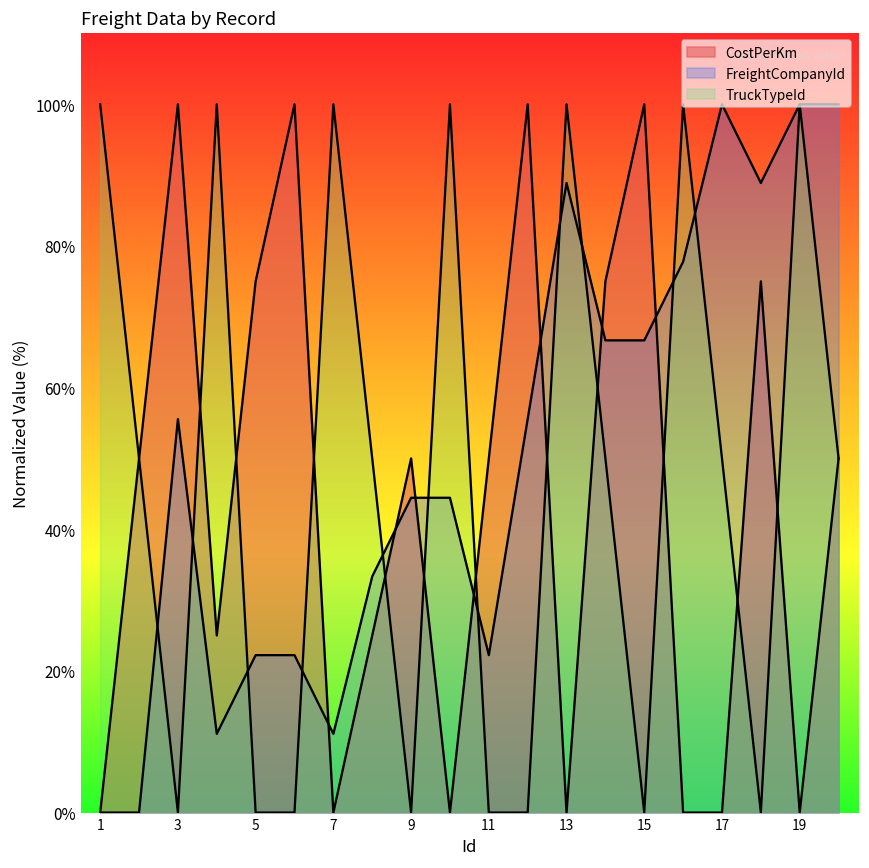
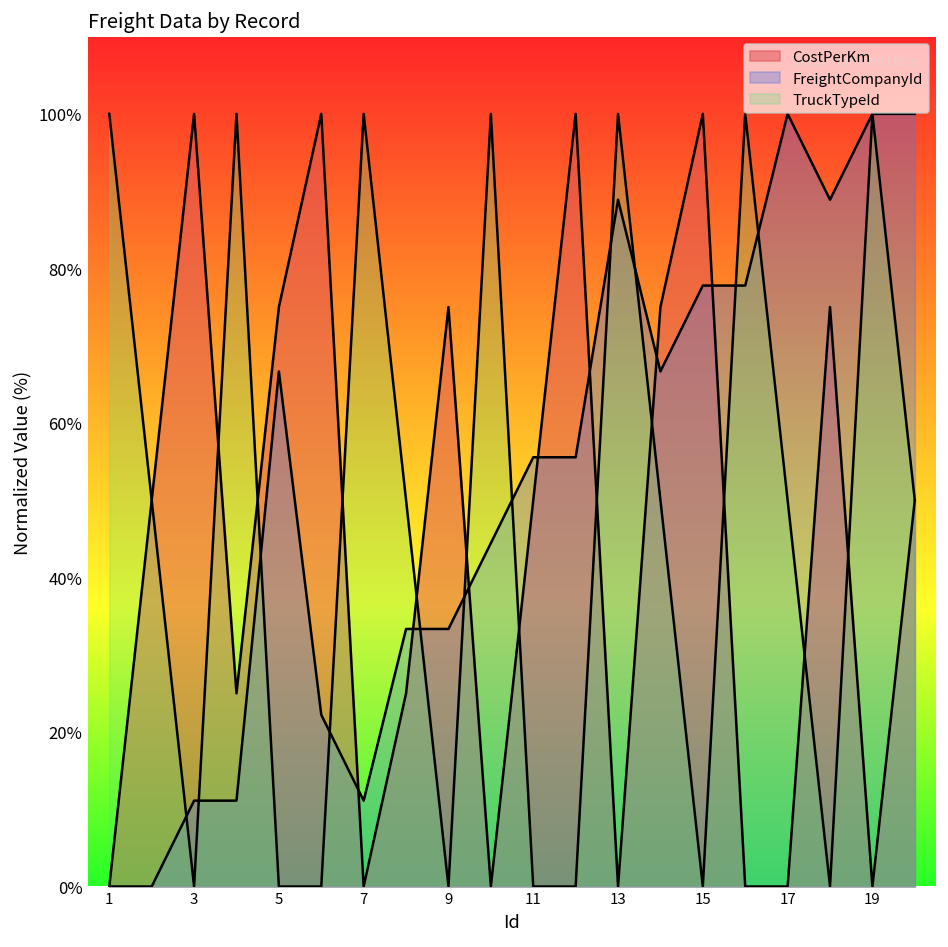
FreightCompanyId, 3: 56% -> 11%
FreightCompanyId, 5: 22% -> 67%
CostPerKm, 9: 50% -> 75%
FreightCompanyId, 9: 44% -> 33%
FreightCompanyId, 11: 22% -> 56%
FreightCompanyId, 15: 67% -> 78%
